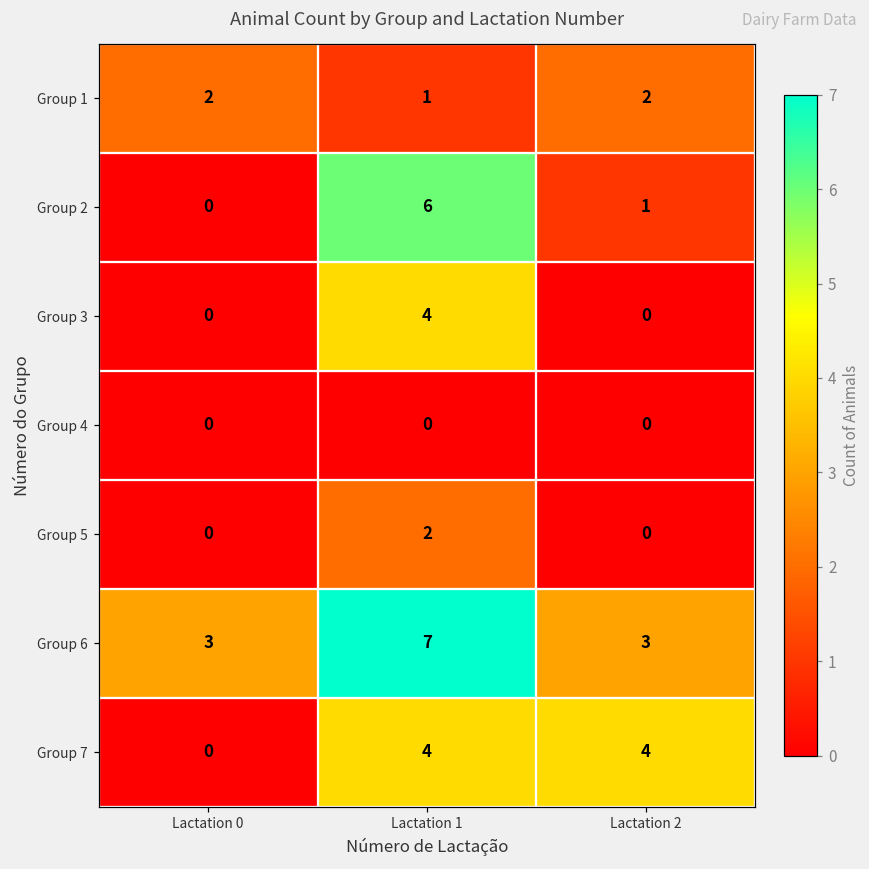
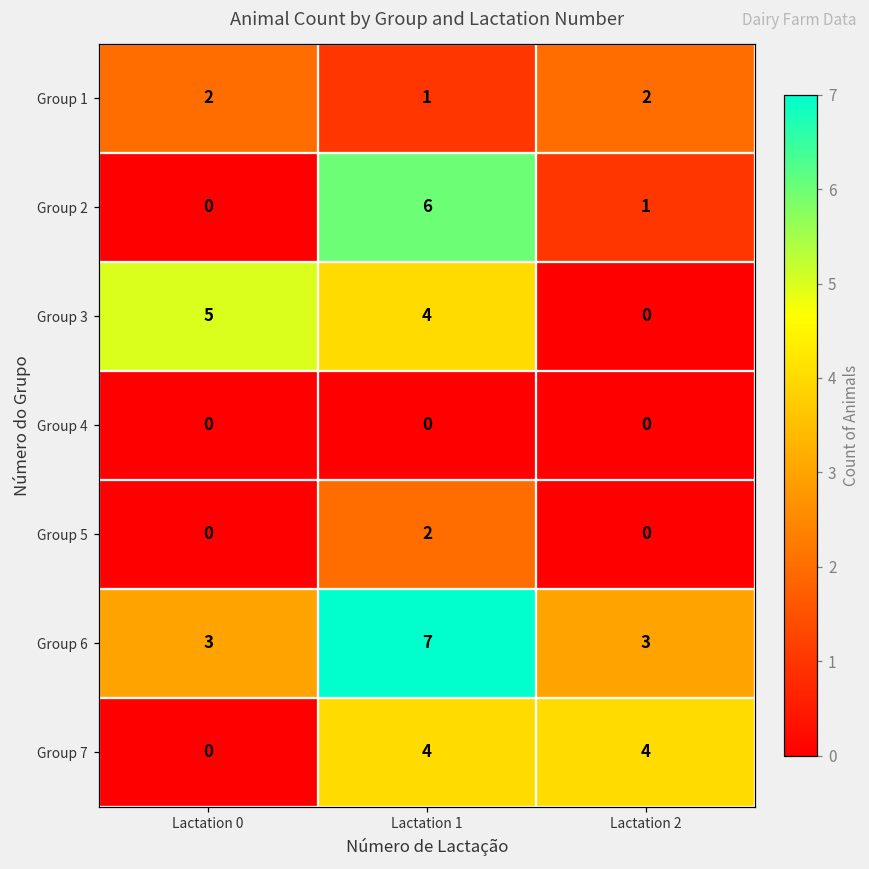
Group 3, Lactation 0: 0 -> 5
